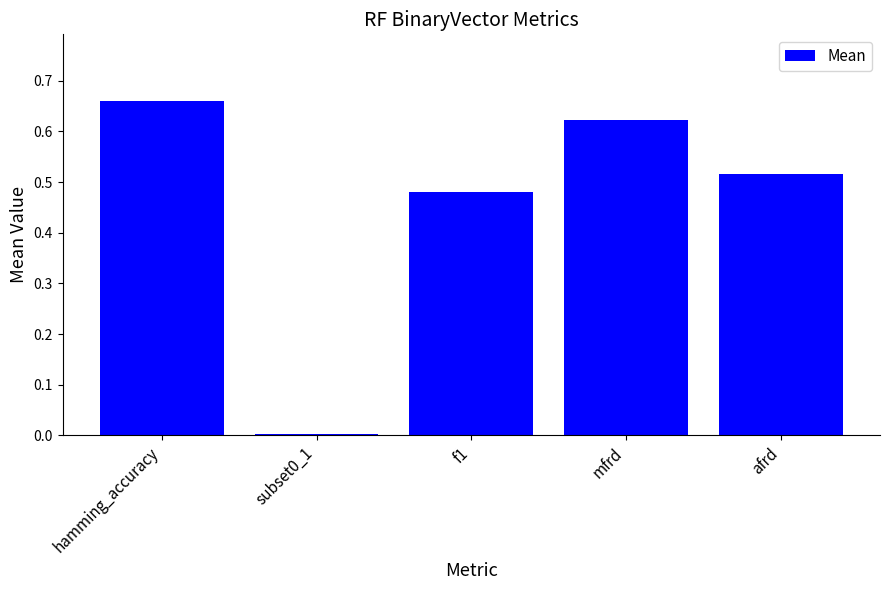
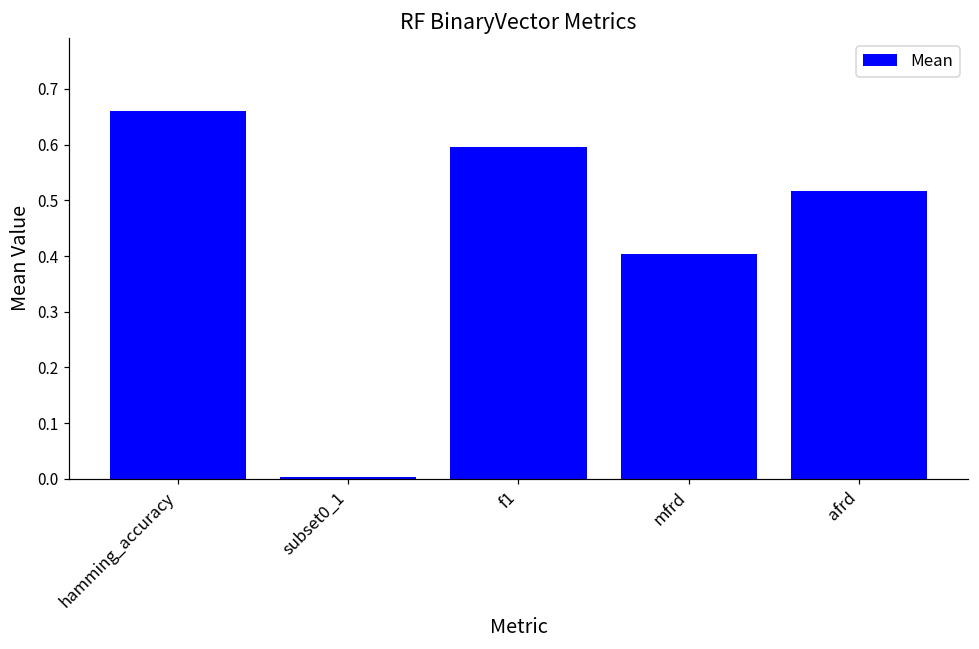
f1: 0.48 -> 0.60
mfrd: 0.62 -> 0.40
